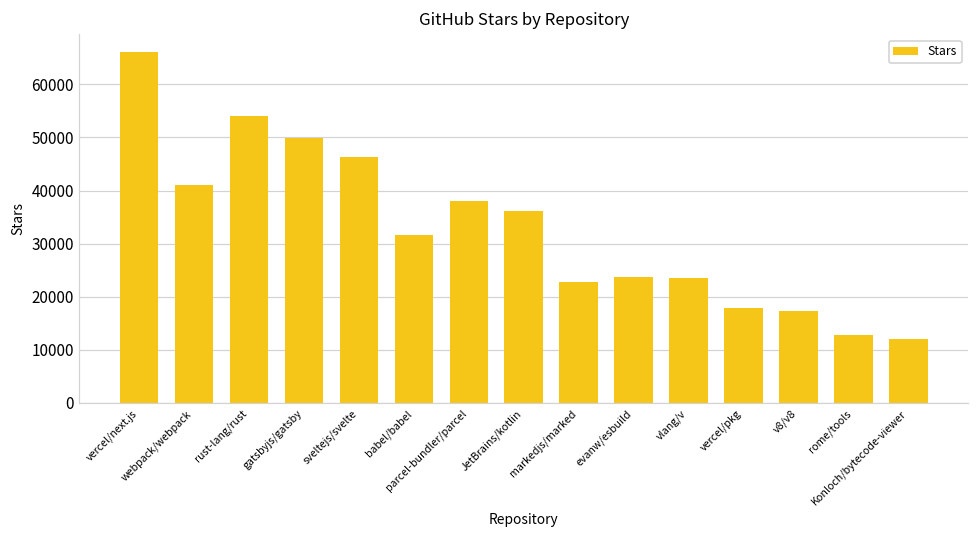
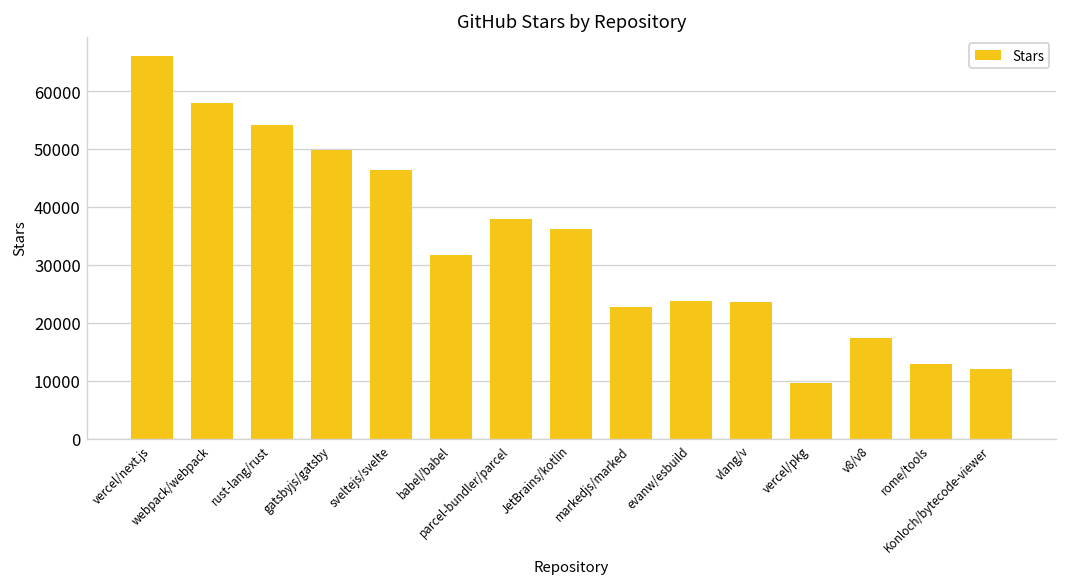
webpack/webpack: 41000 -> 58000
vercel/pkg: 18000 -> 10000
